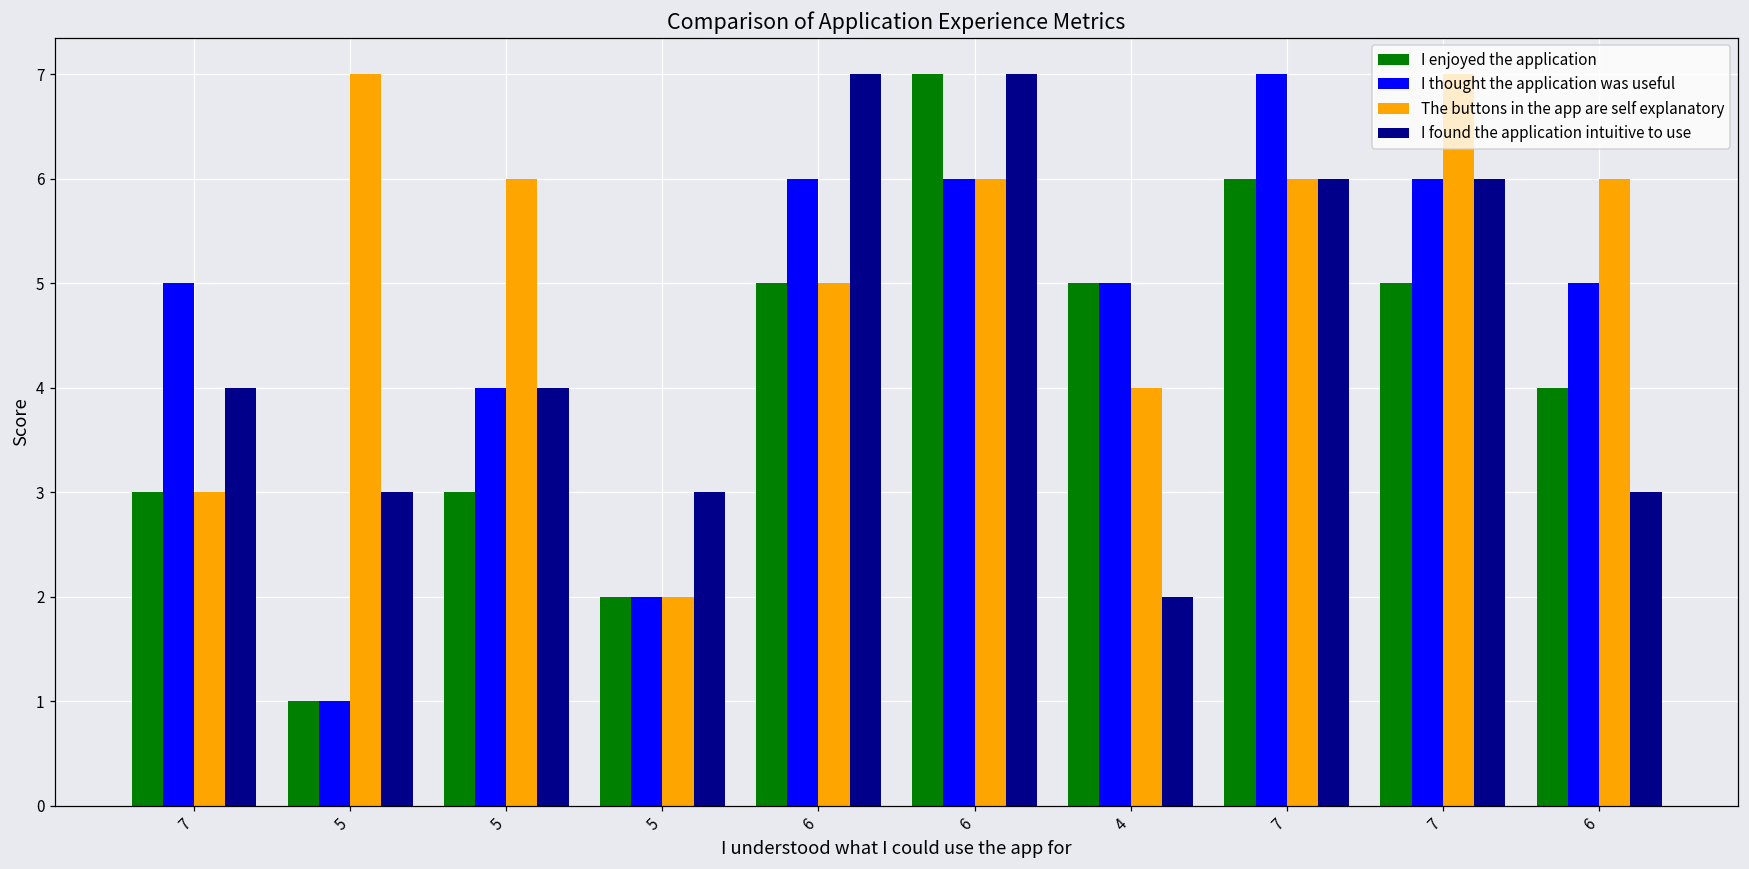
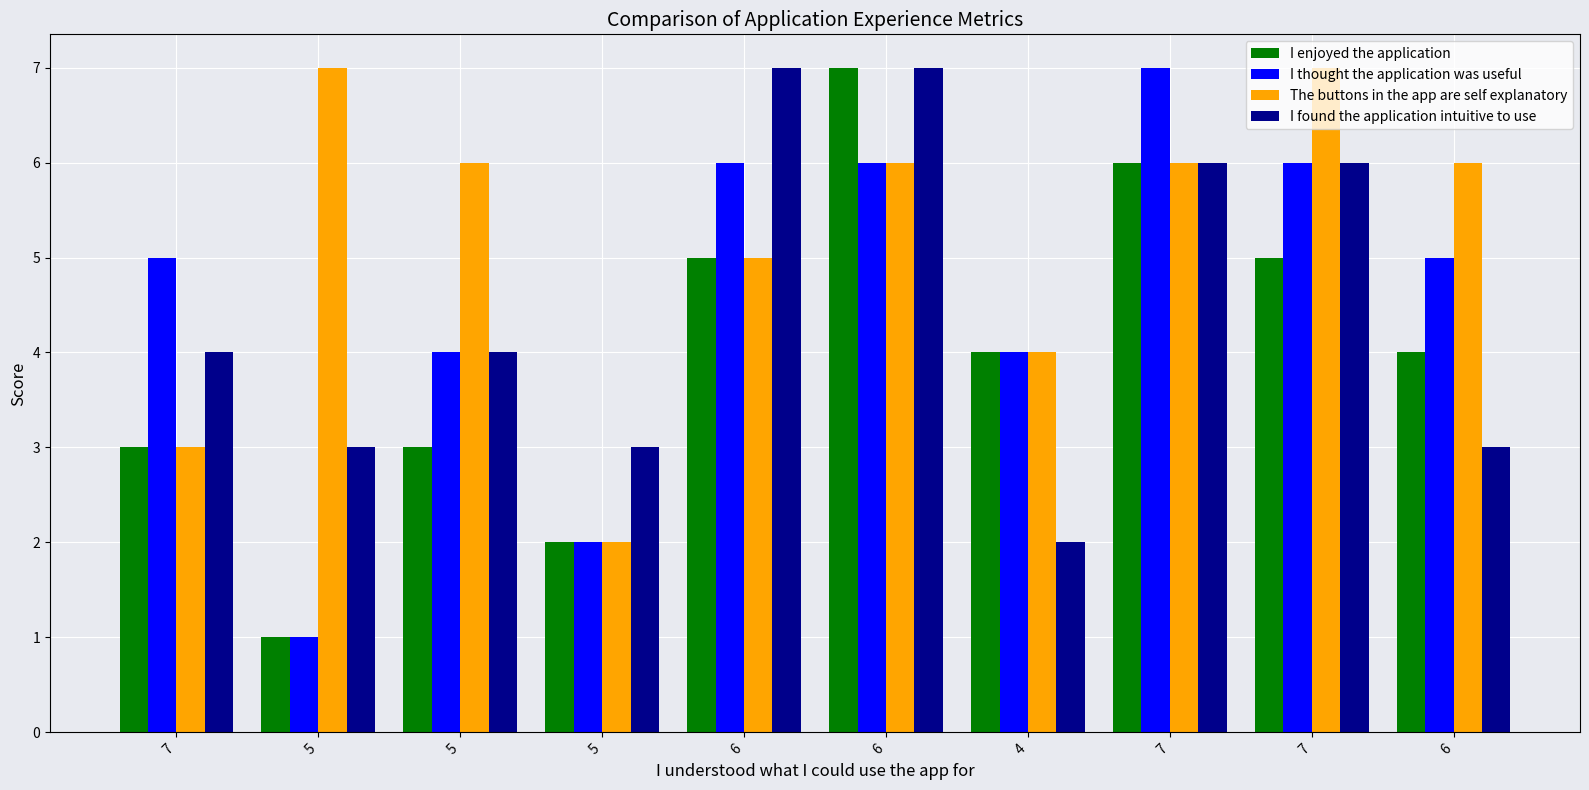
I enjoyed the application, 4: 5 -> 4
I thought the application was useful, 4: 5 -> 4
